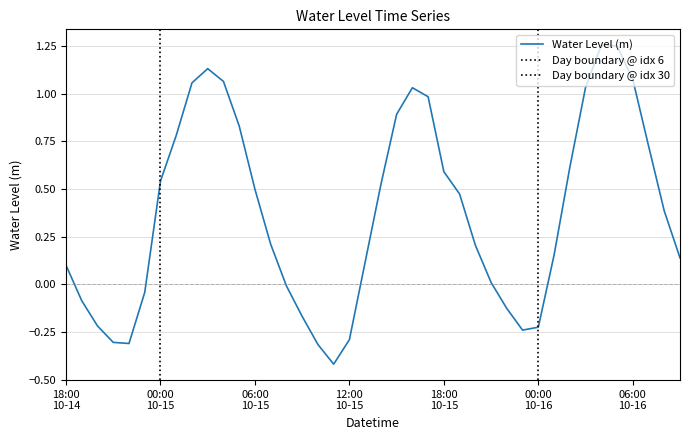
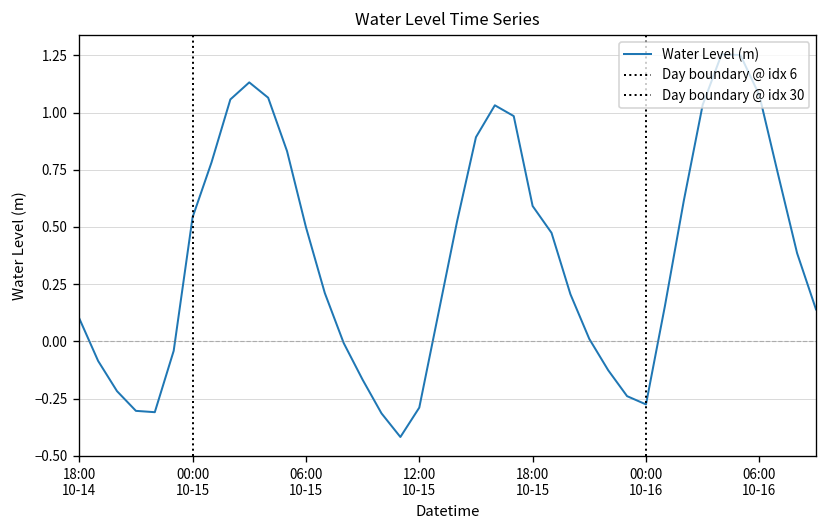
00:00 10-16: -0.22 -> -0.28
